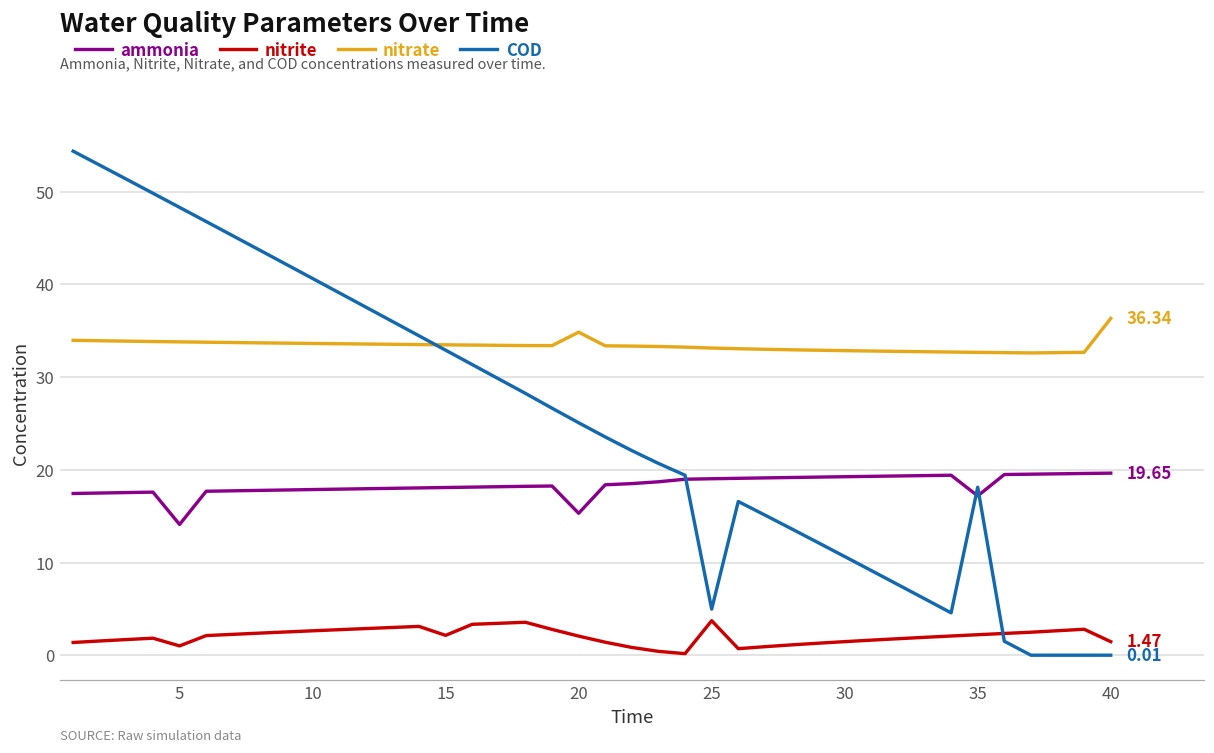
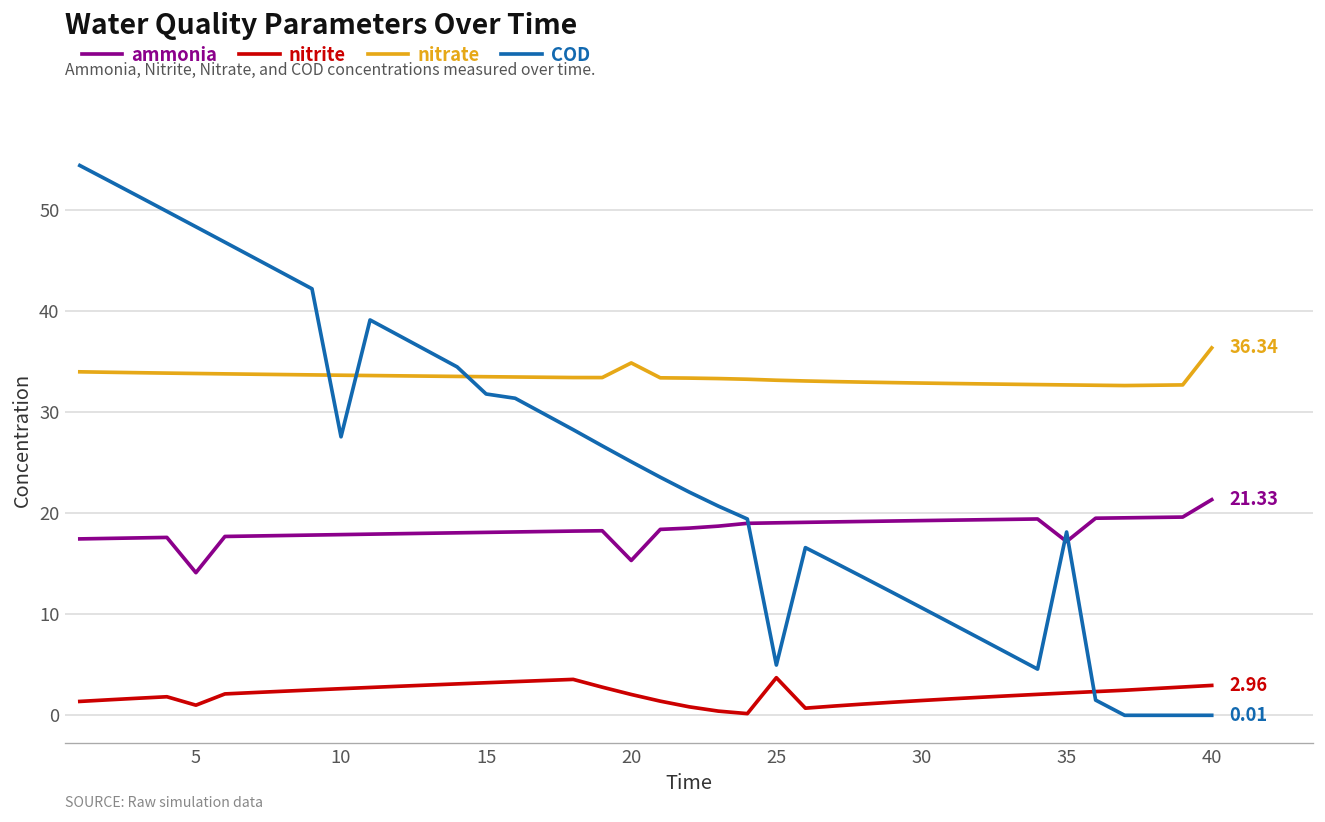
COD, 10: 41 -> 28
nitrite, 15: 2 -> 3
COD, 15: 33 -> 32
ammonia, 40: 19.65 -> 21.33
nitrite, 40: 1.47 -> 2.96
